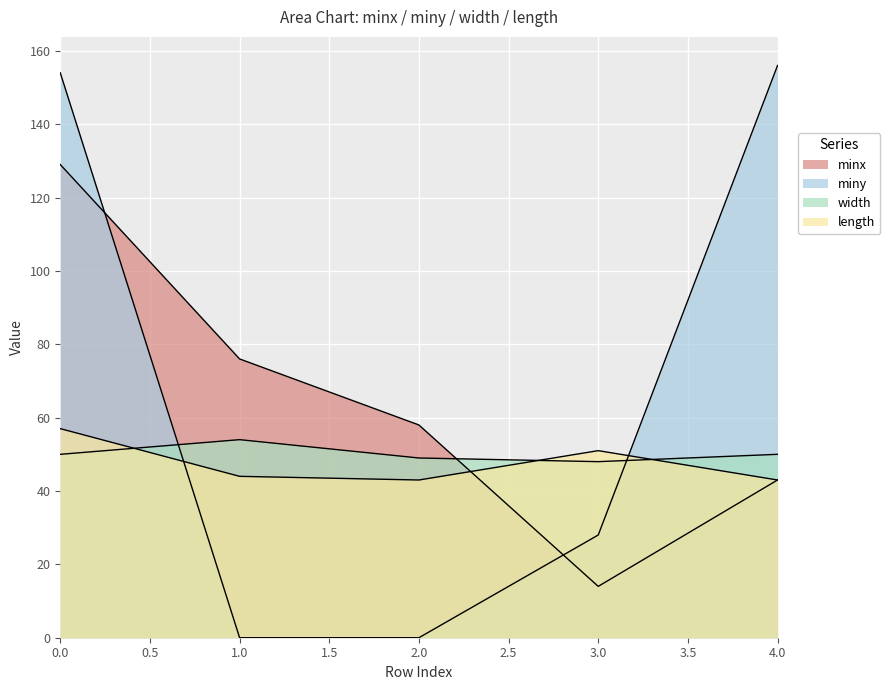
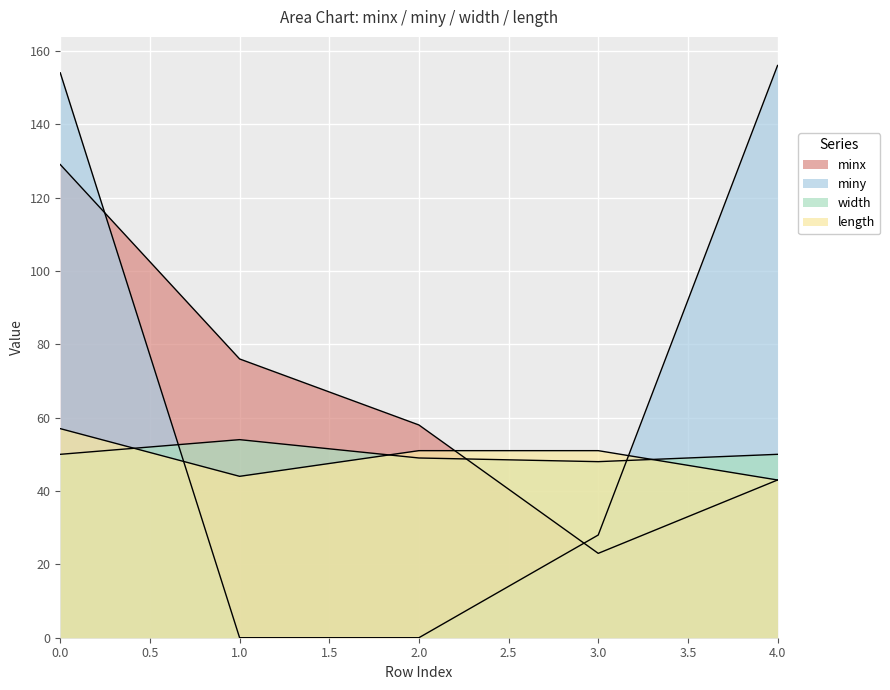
length, 2.0: 43 -> 51
minx, 3.0: 14 -> 23
